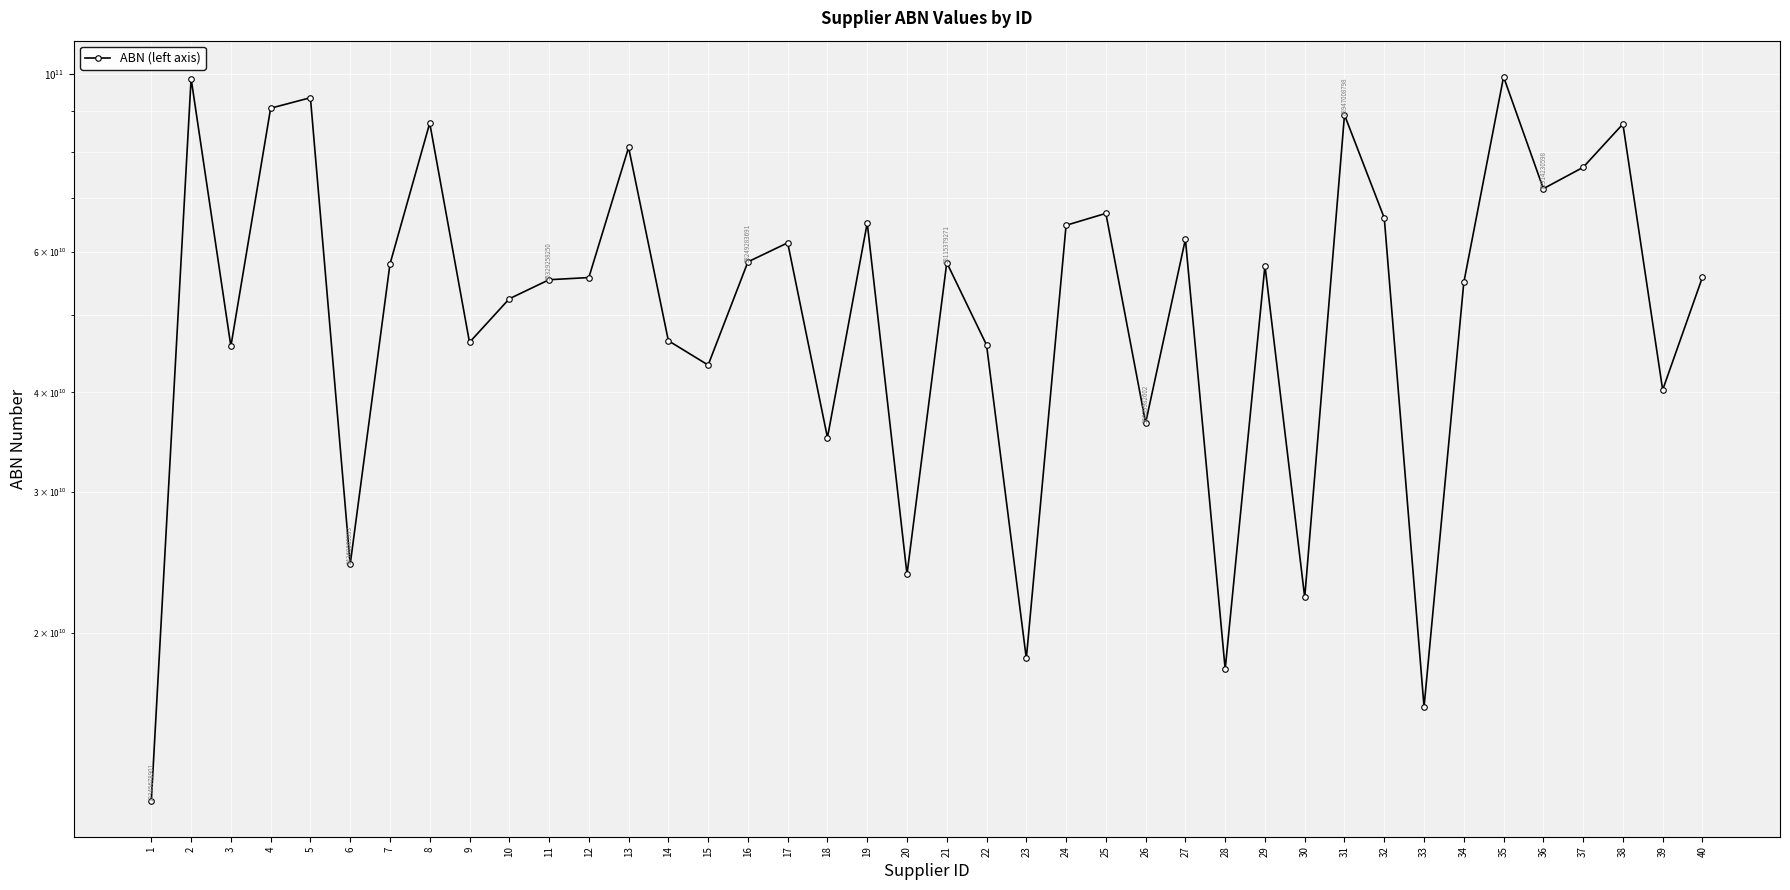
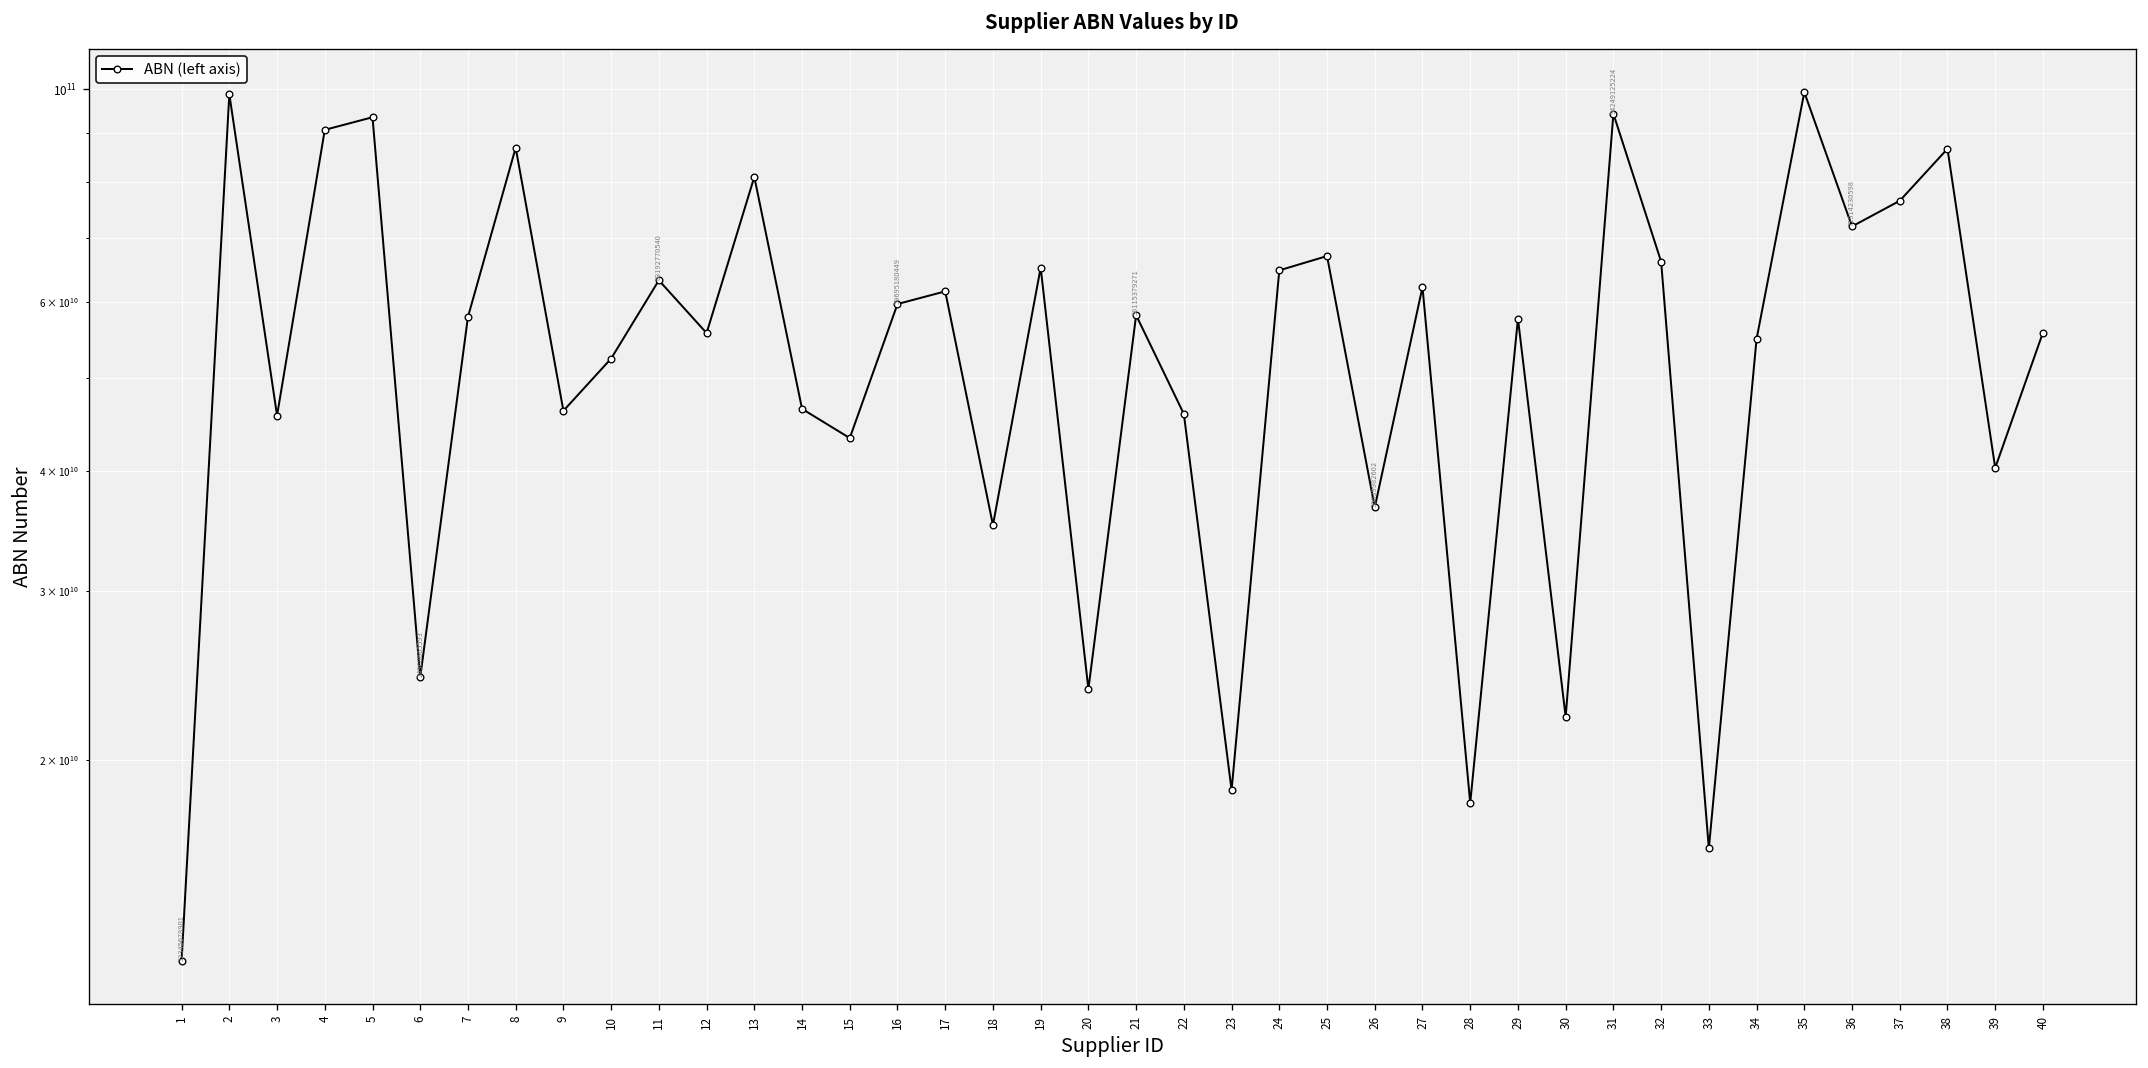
11: 55329258250 -> 63192770540
16: 58249283691 -> 59695180449
31: 88947008798 -> 94249125224
